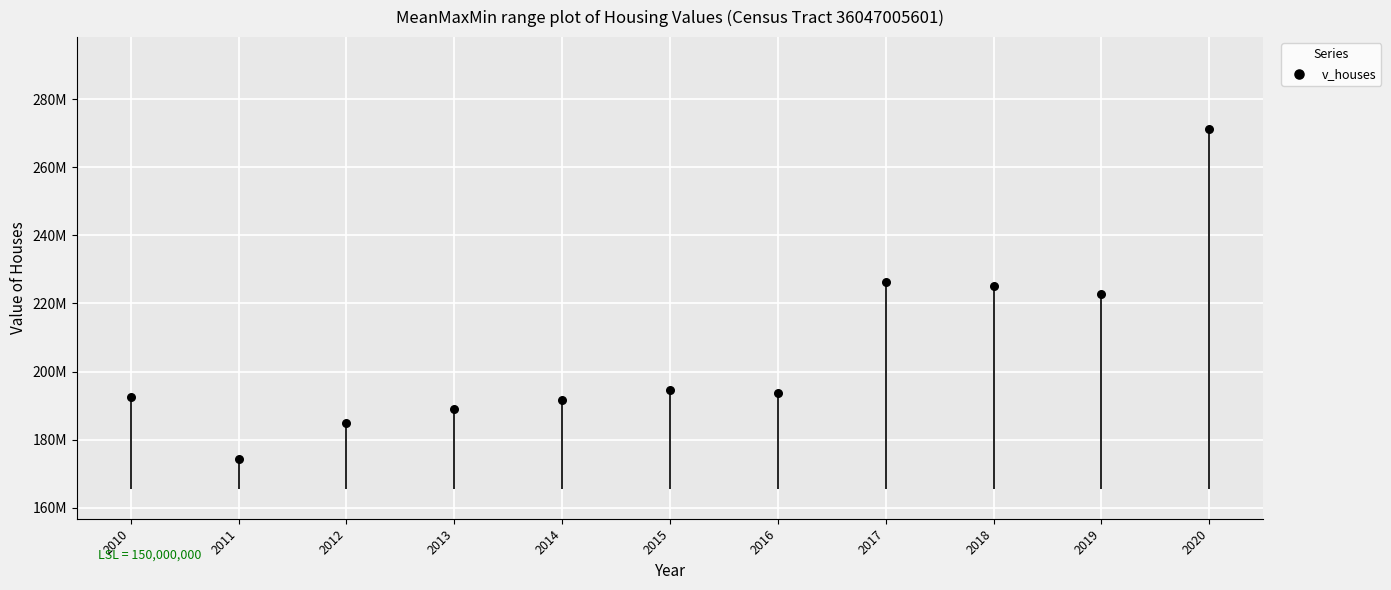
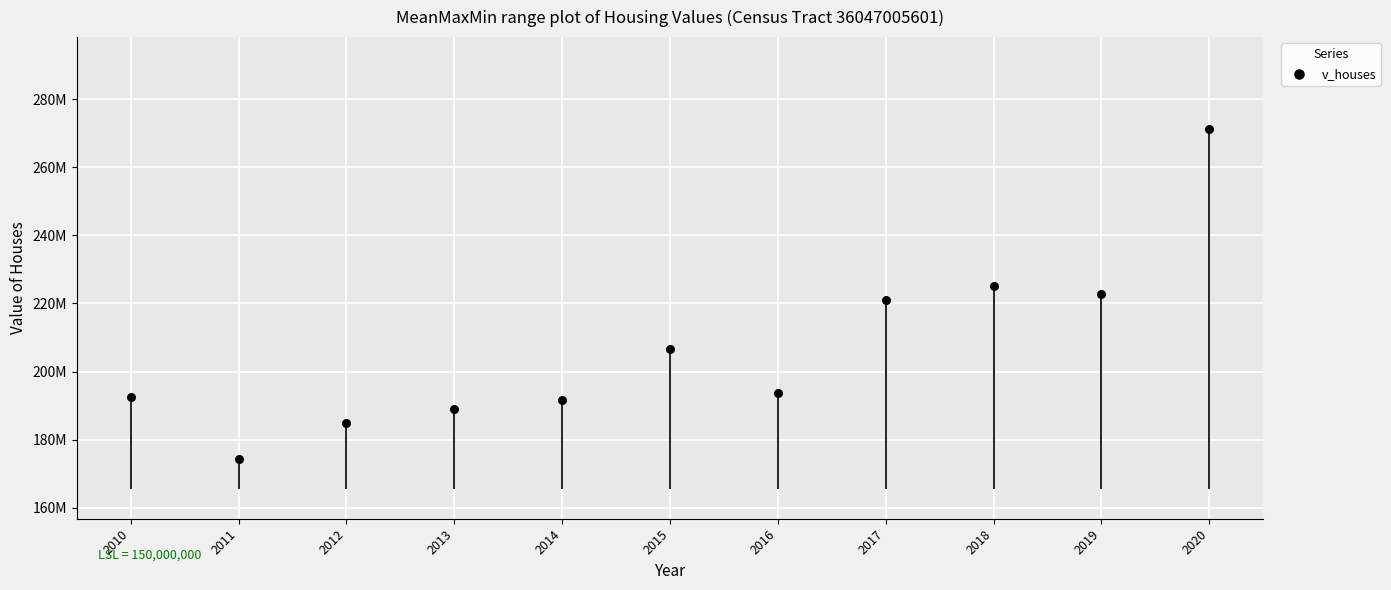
2015: 195000000 -> 207000000
2017: 226000000 -> 221000000
